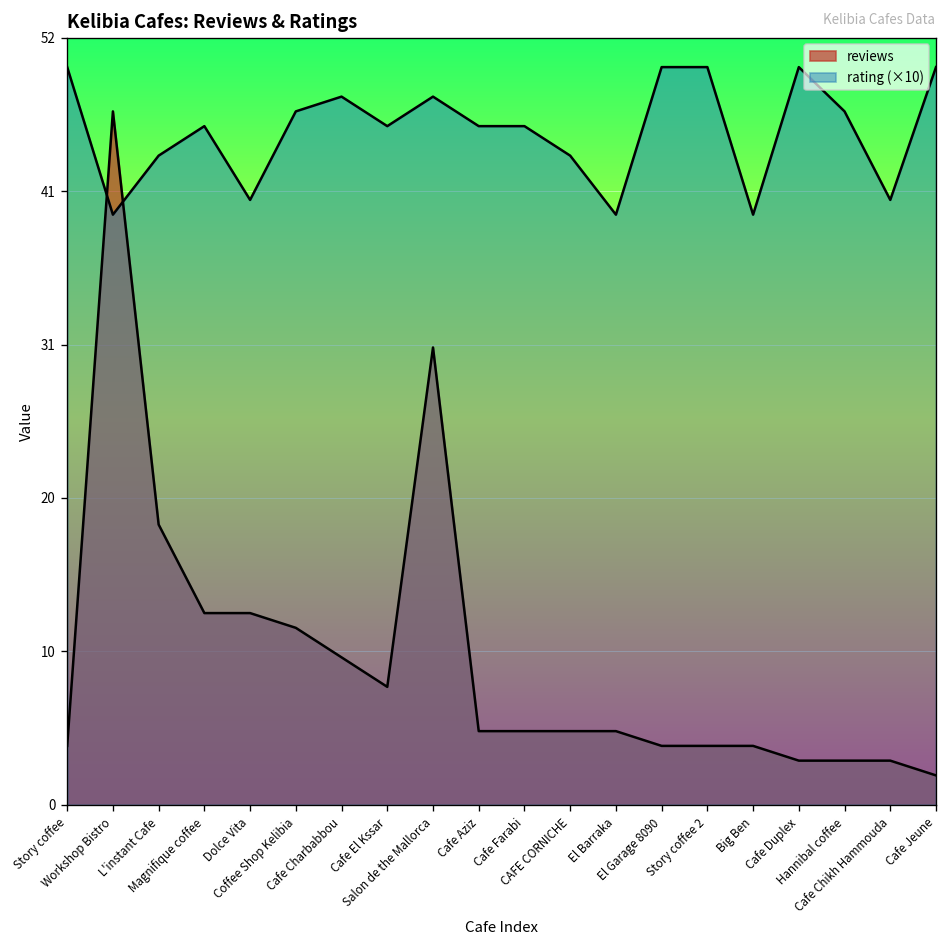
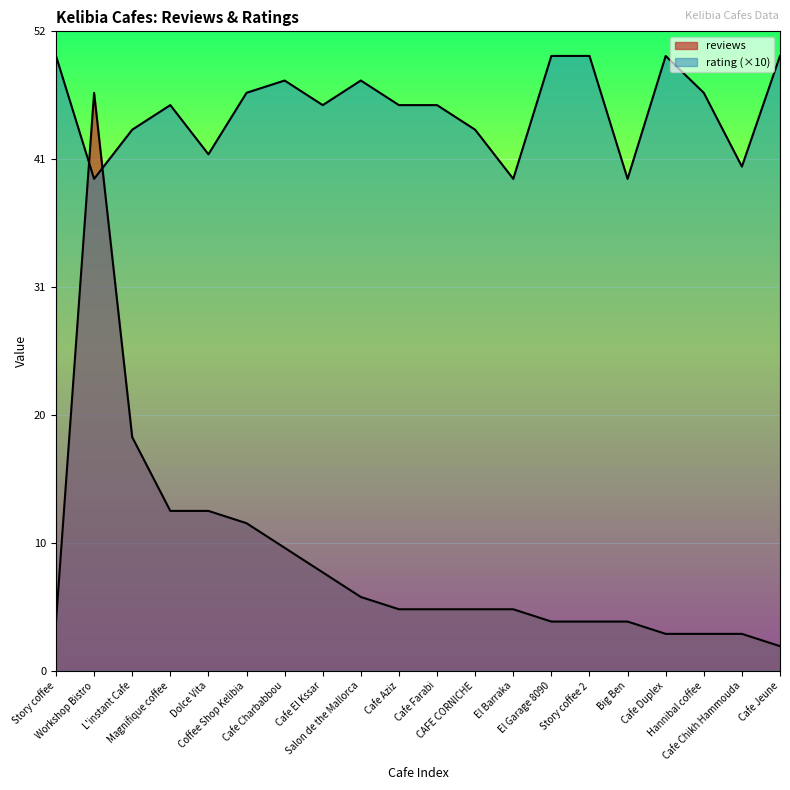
rating (×10), Dolce Vita: 41.0 -> 42.0
reviews, Salon de the Mallorca: 31 -> 6
